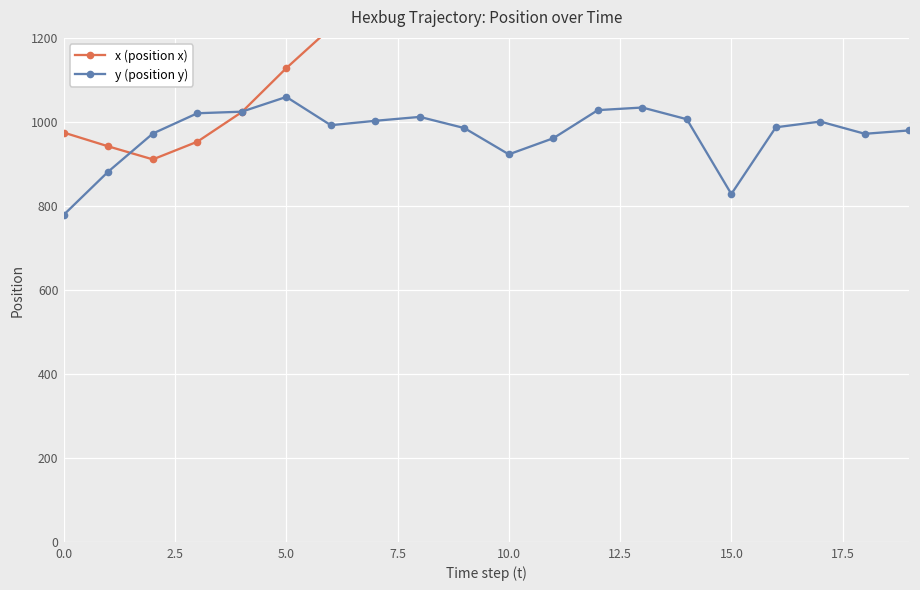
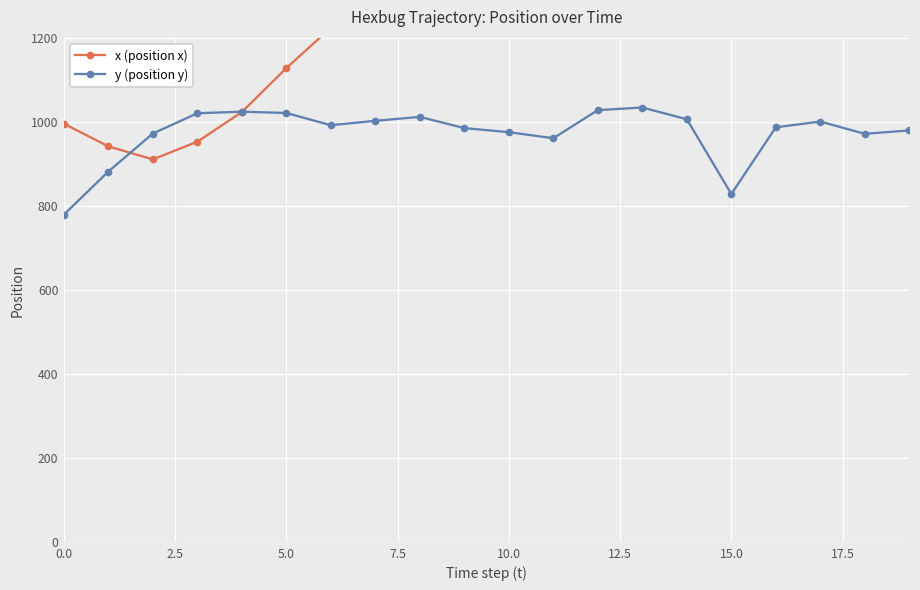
x (position x), 0.0: 970 -> 1000
y (position y), 5.0: 1060 -> 1020
y (position y), 10.0: 920 -> 980
